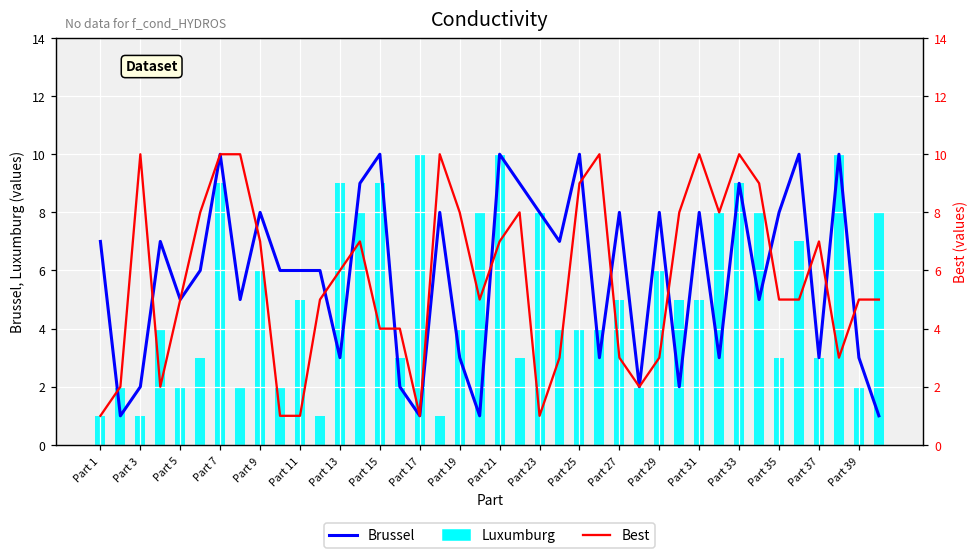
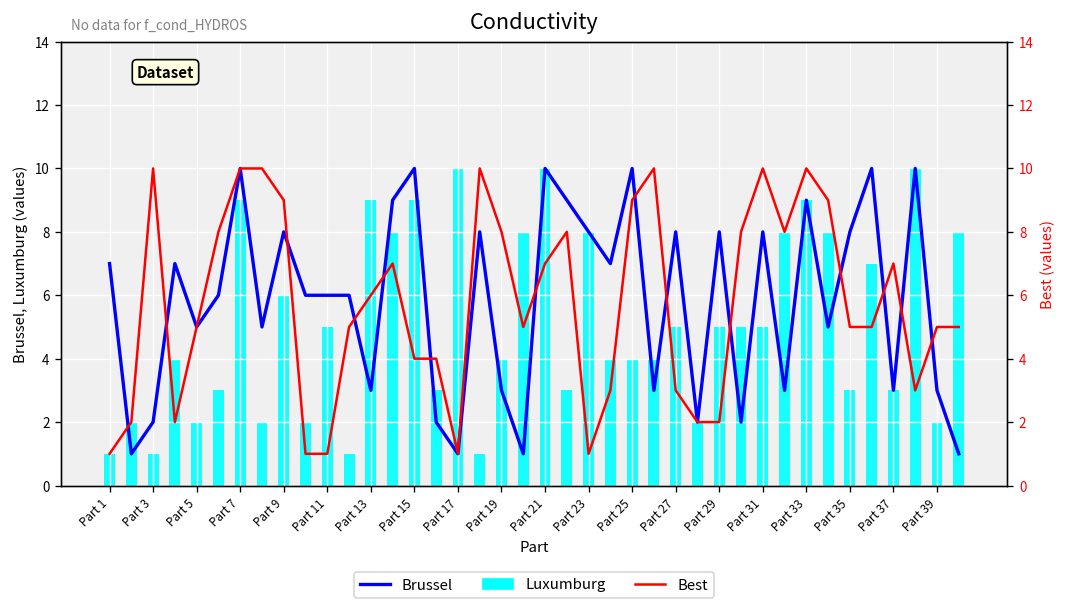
Luxumburg, Part 29: 6 -> 5
Best, Part 9: 7 -> 9
Best, Part 29: 3 -> 2
